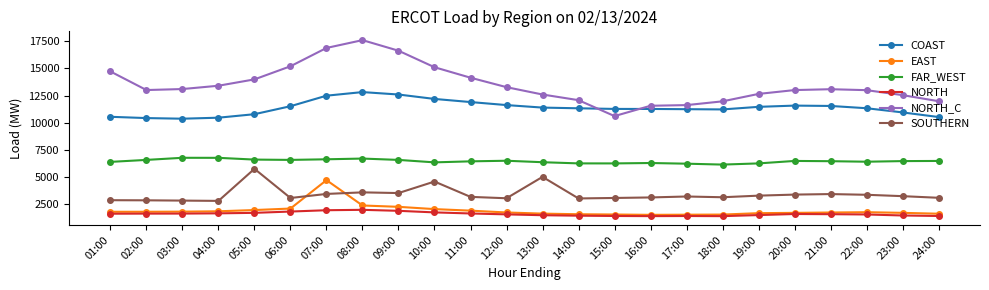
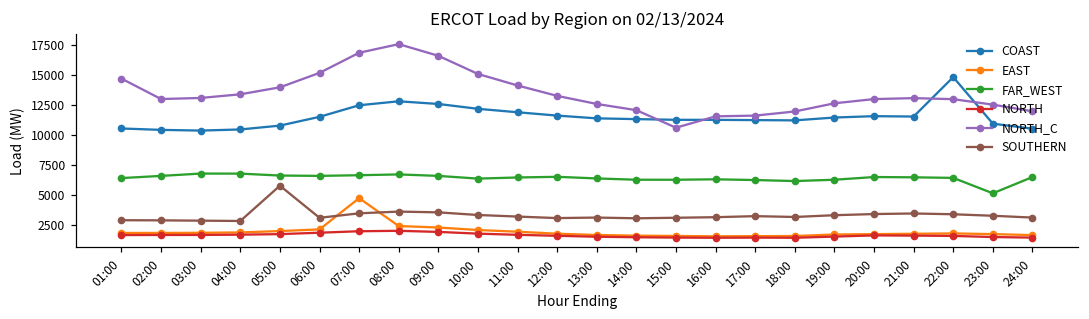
SOUTHERN, 10:00: 4600 -> 3300
SOUTHERN, 13:00: 5000 -> 3100
COAST, 22:00: 11300 -> 14800
FAR_WEST, 23:00: 6500 -> 5100
